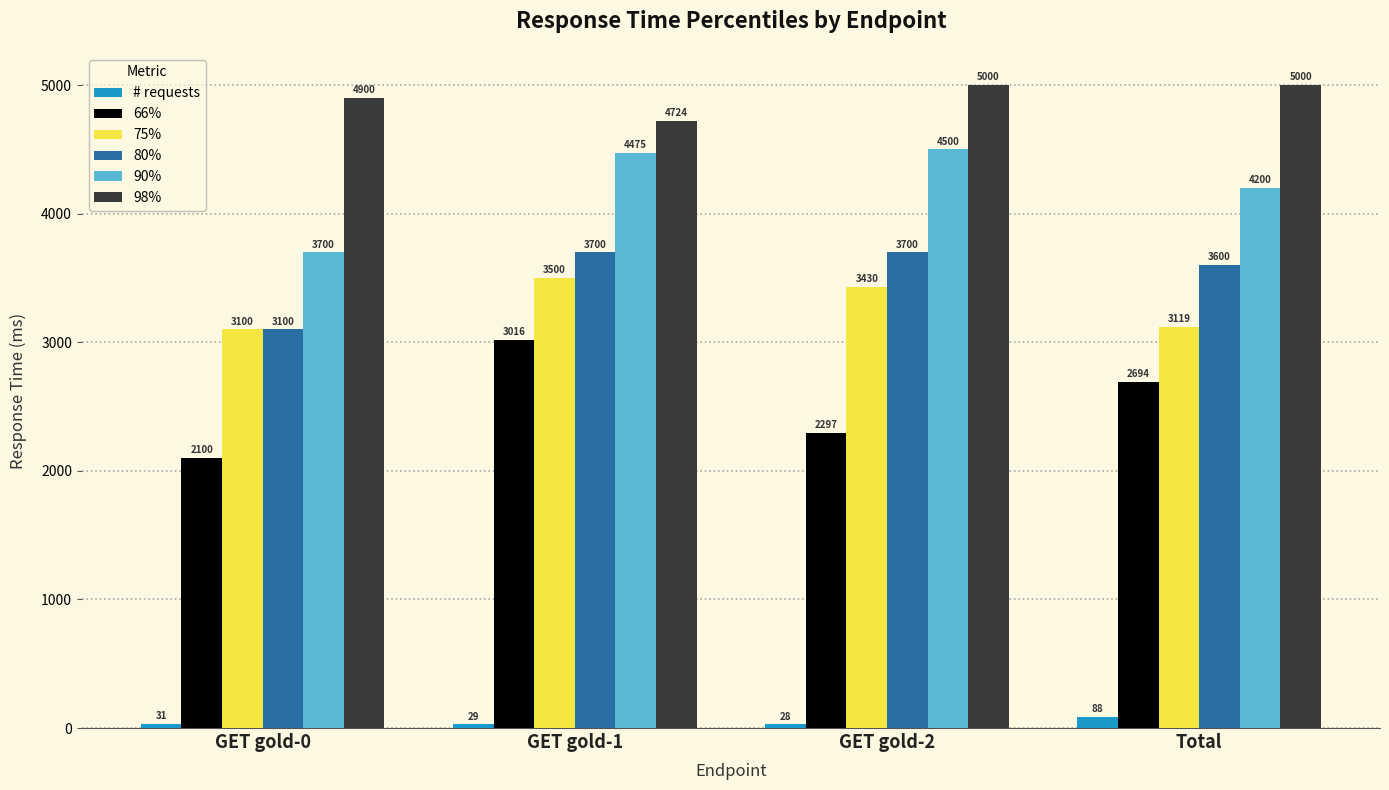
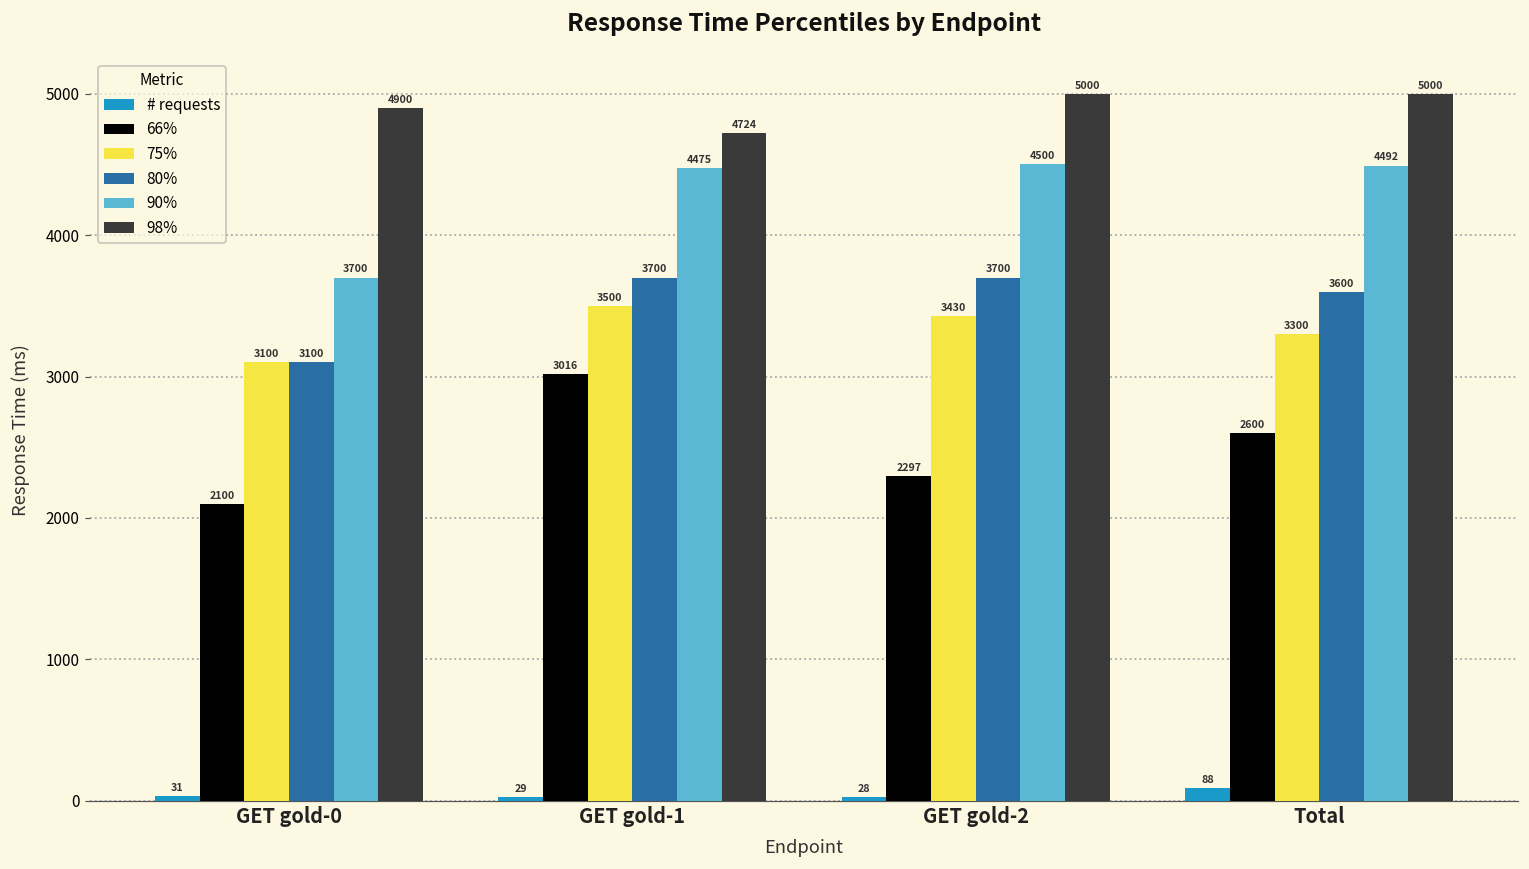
66%, Total: 2694 -> 2600
75%, Total: 3119 -> 3300
90%, Total: 4200 -> 4492
